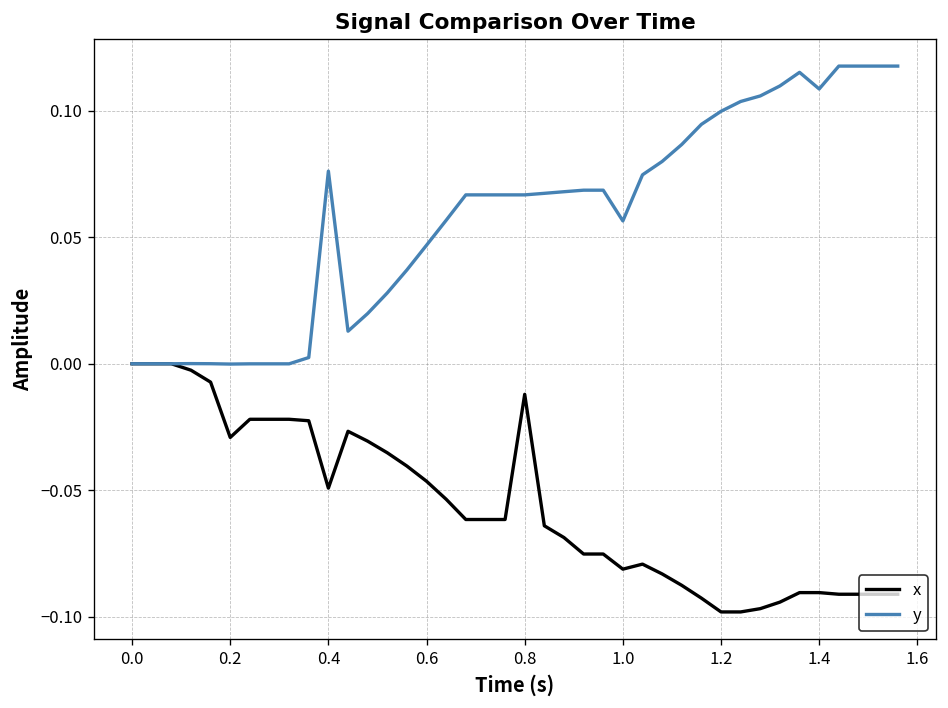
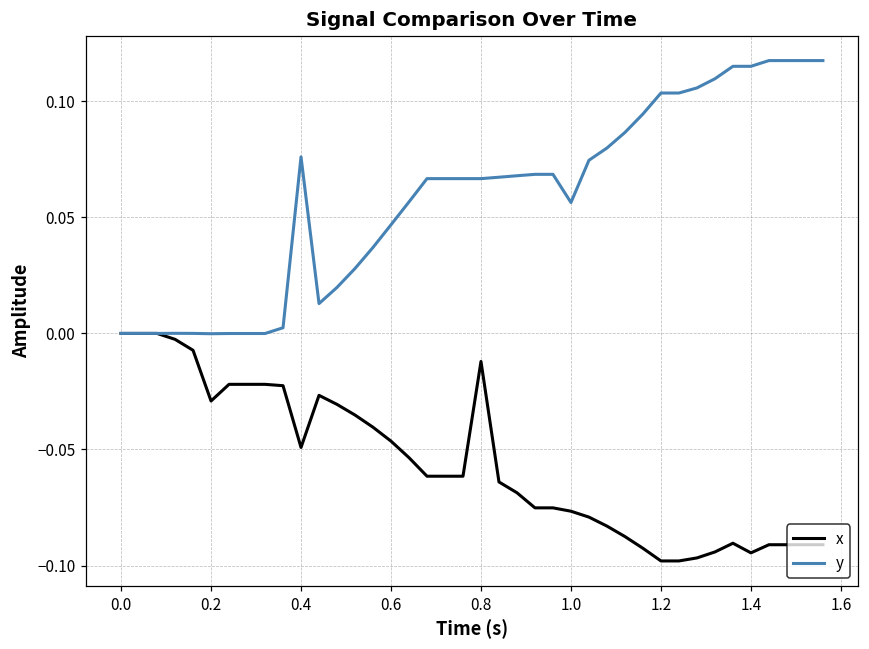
x, 1.0: -0.081 -> -0.077
y, 1.2: 0.100 -> 0.104
x, 1.4: -0.090 -> -0.095
y, 1.4: 0.109 -> 0.115
